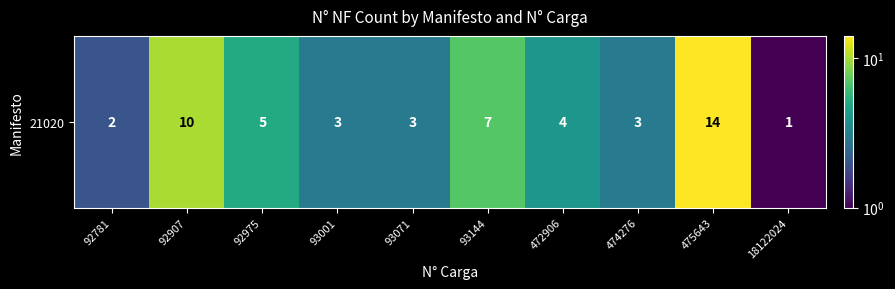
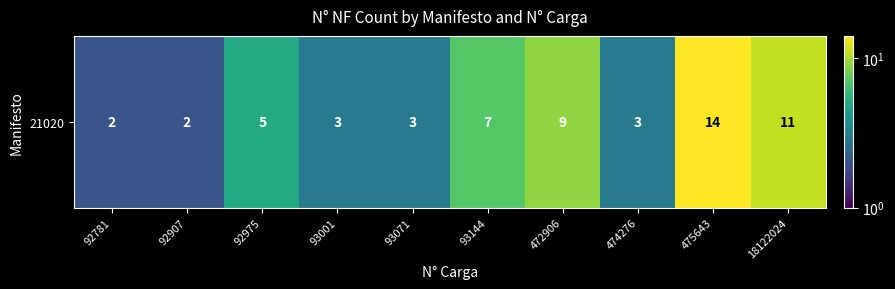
21020, 92907: 10 -> 2
21020, 472906: 4 -> 9
21020, 18122024: 1 -> 11
